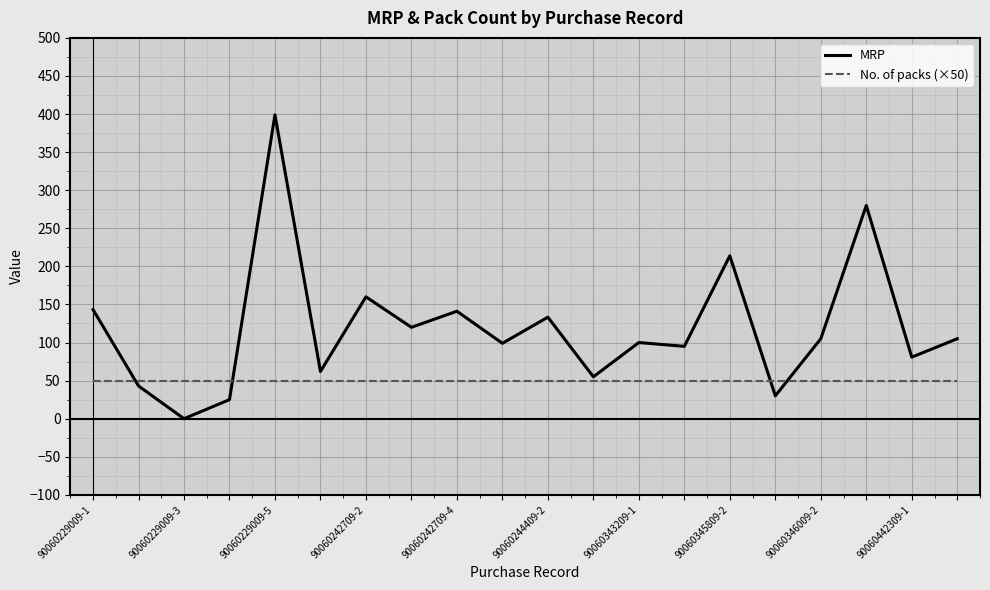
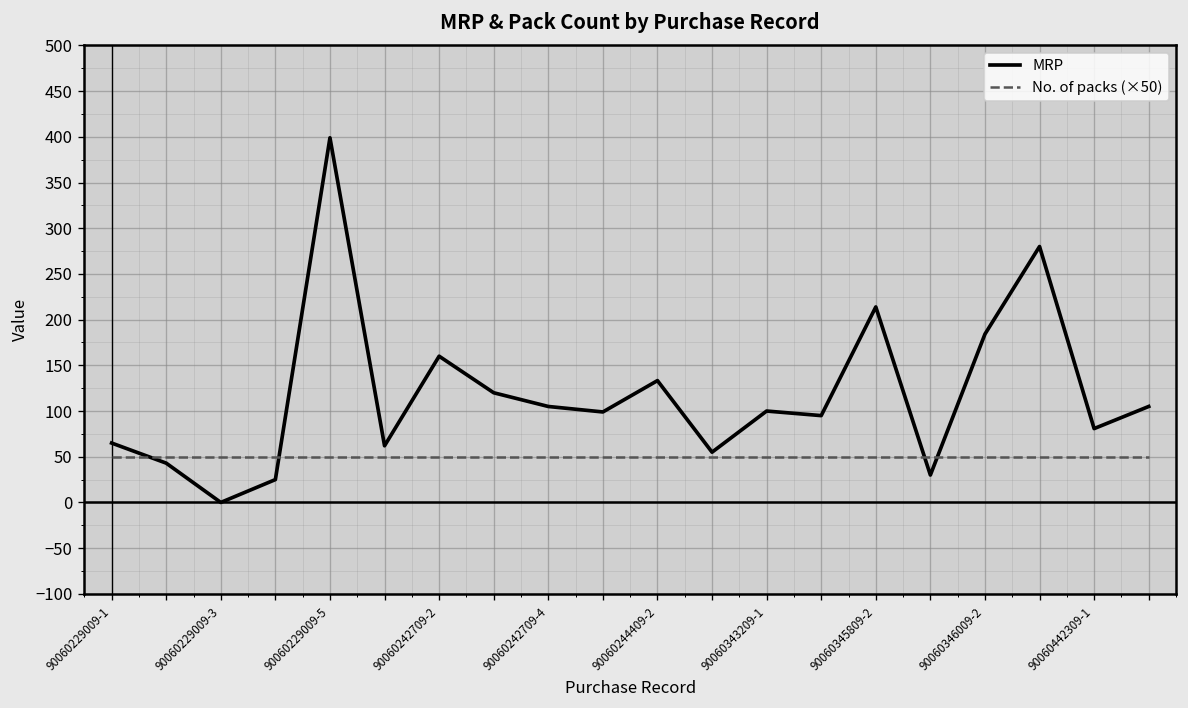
MRP, 90060229009-1: 140 -> 70
MRP, 90060242709-4: 140 -> 110
MRP, 90060346009-2: 110 -> 180
